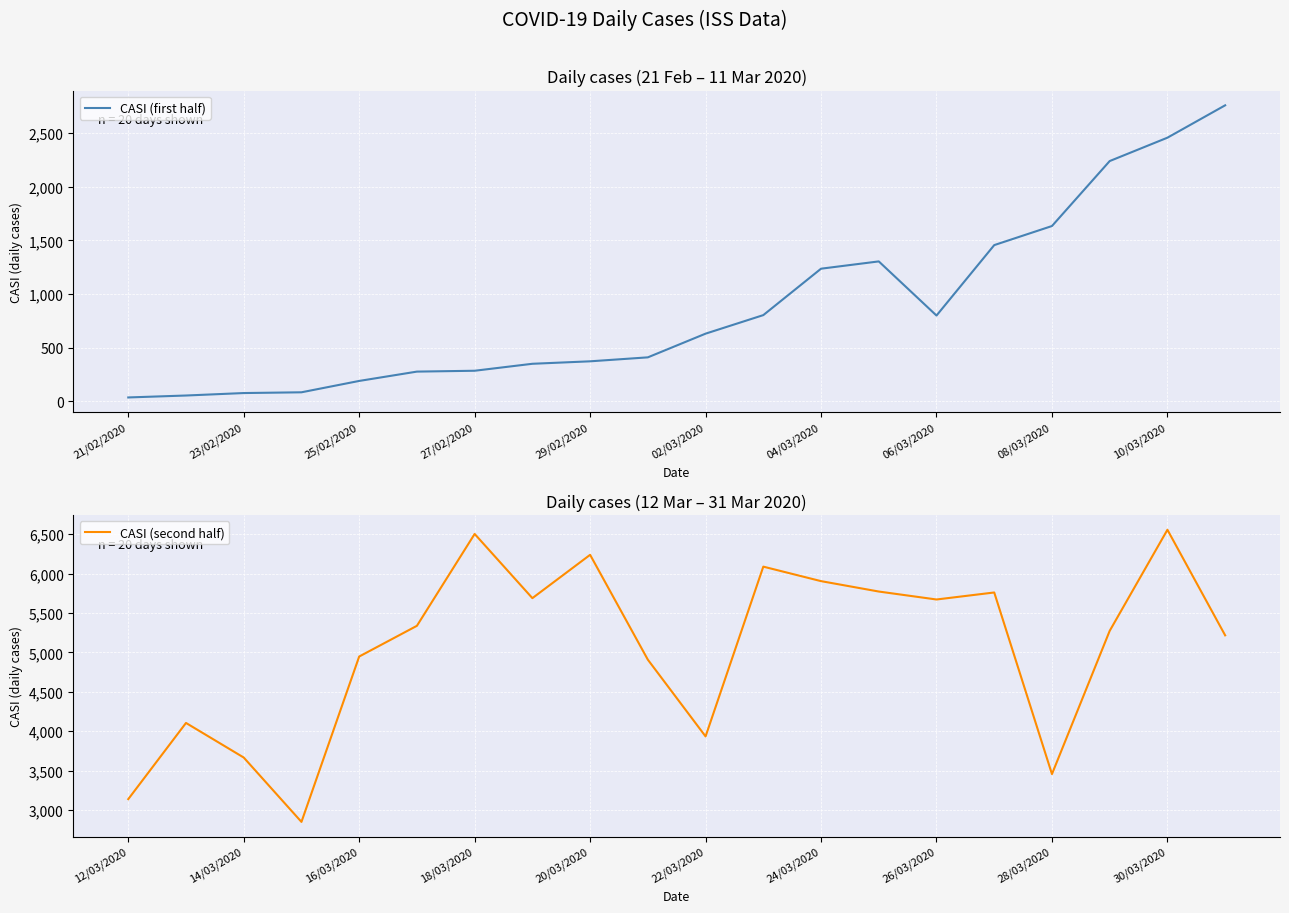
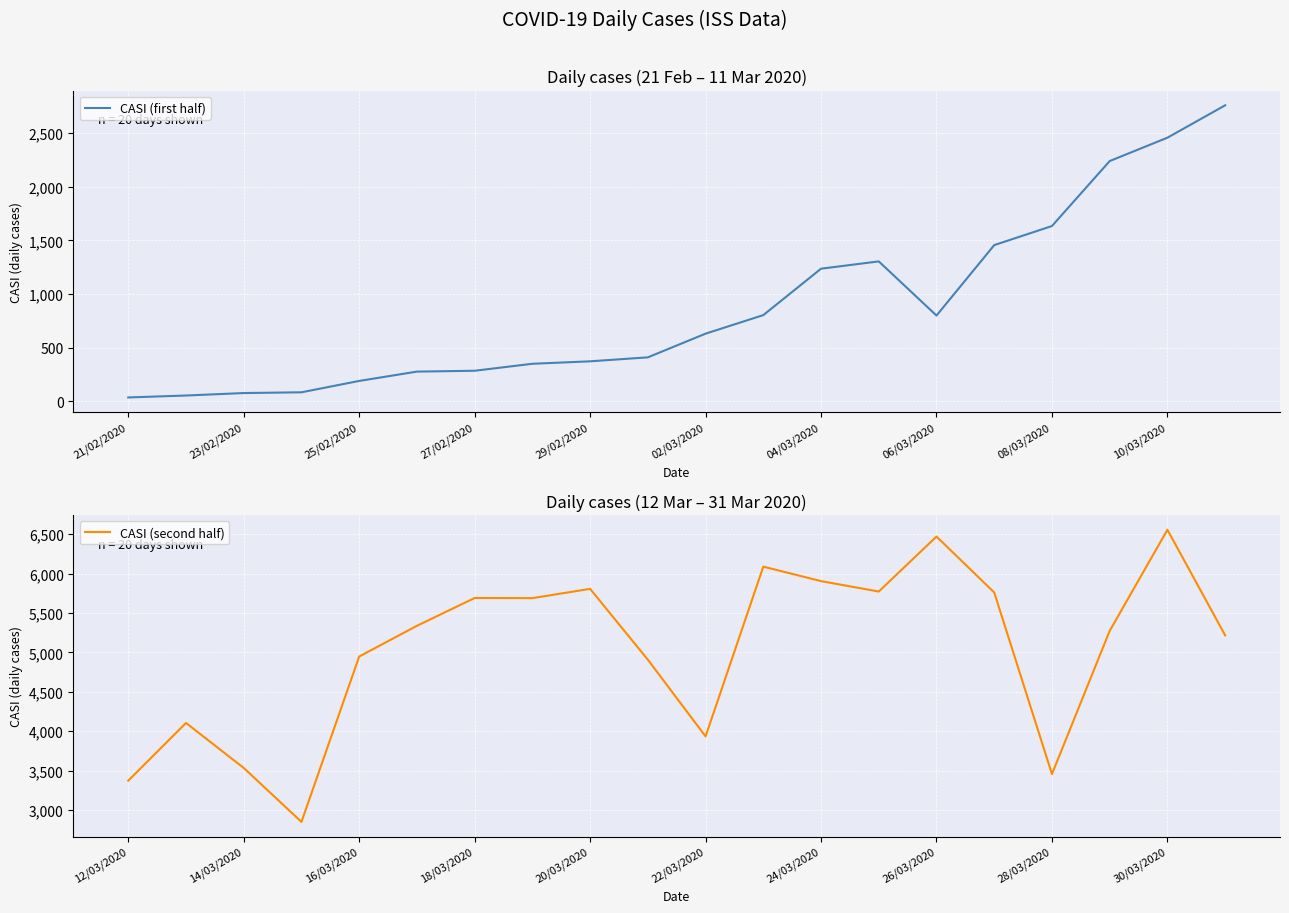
Daily cases (12 Mar – 31 Mar 2020), 12/03/2020: 3,100 -> 3,400
Daily cases (12 Mar – 31 Mar 2020), 14/03/2020: 3,700 -> 3,500
Daily cases (12 Mar – 31 Mar 2020), 18/03/2020: 6,500 -> 5,700
Daily cases (12 Mar – 31 Mar 2020), 20/03/2020: 6,200 -> 5,800
Daily cases (12 Mar – 31 Mar 2020), 26/03/2020: 5,700 -> 6,500
